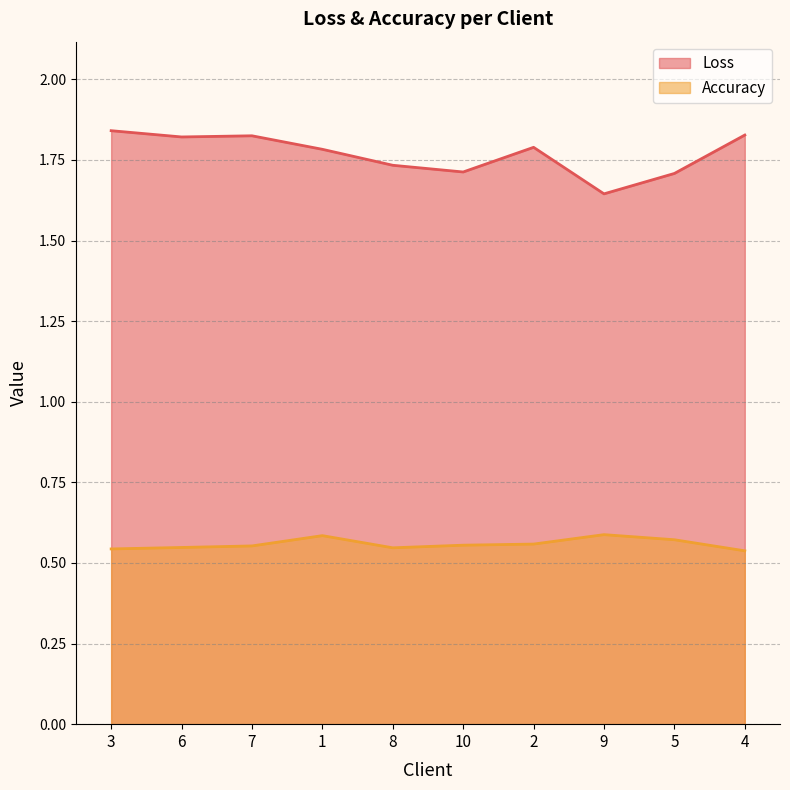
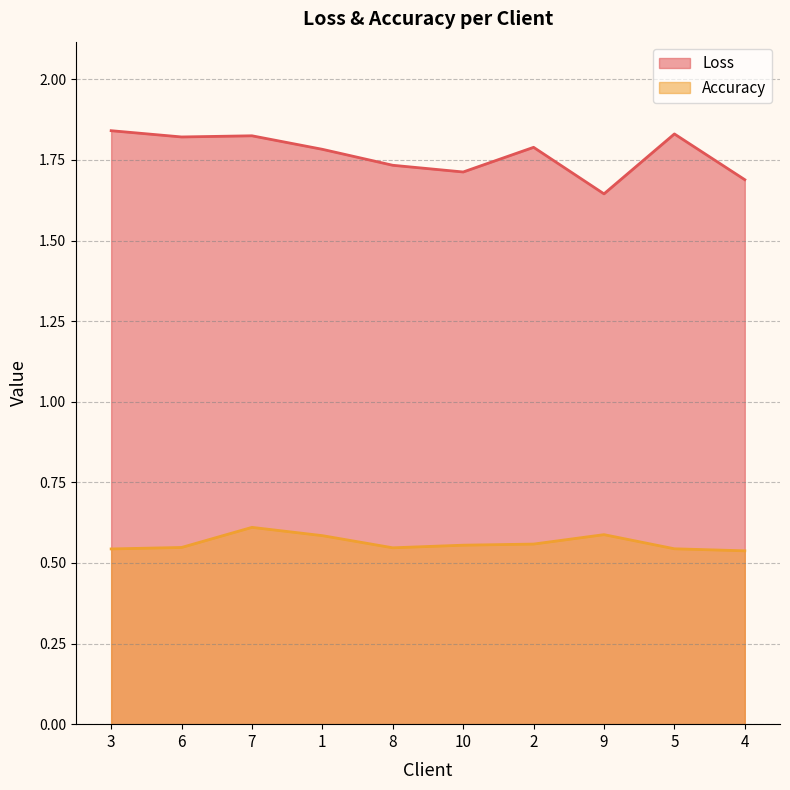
Accuracy, 7: 0.55 -> 0.61
Loss, 5: 1.71 -> 1.83
Accuracy, 5: 0.57 -> 0.54
Loss, 4: 1.83 -> 1.69
